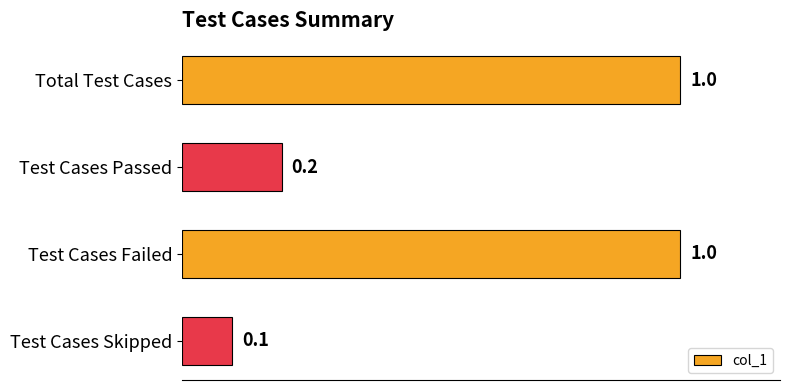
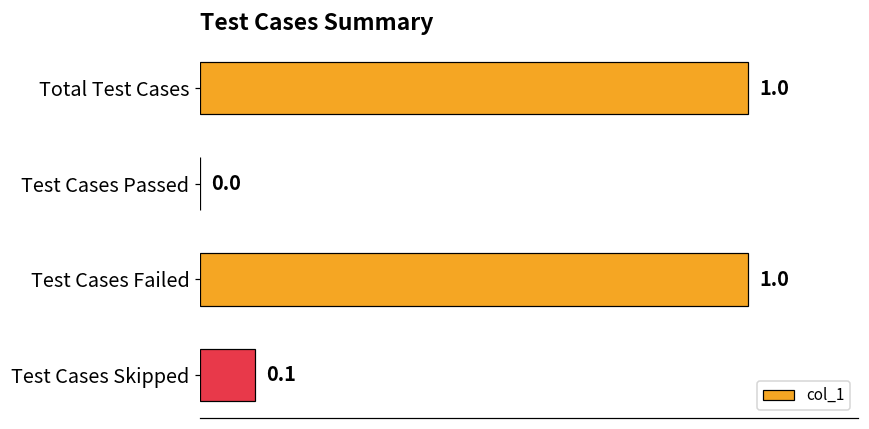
Test Cases Passed: 0.2 -> 0.0
